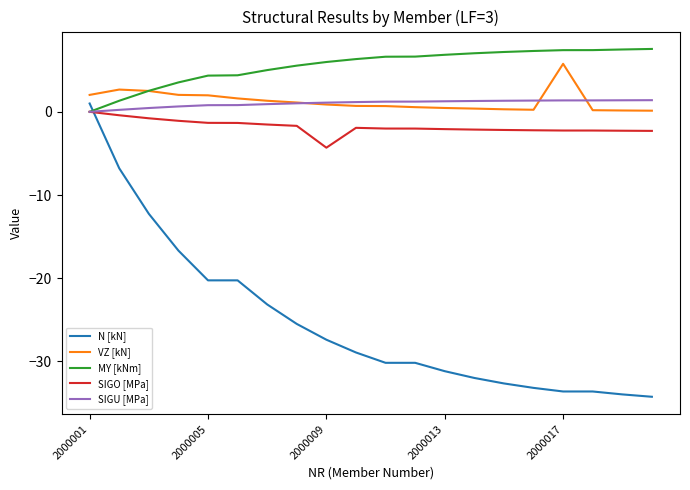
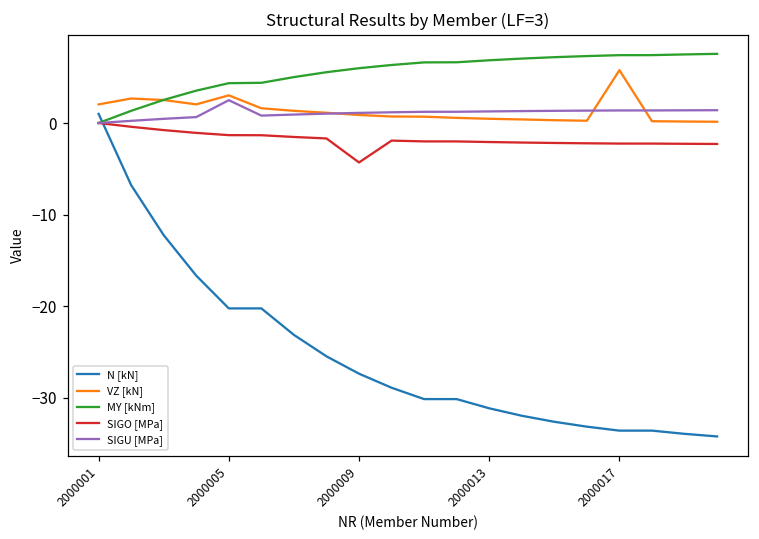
VZ [kN], 2000005: 2 -> 3
SIGU [MPa], 2000005: 1 -> 2
